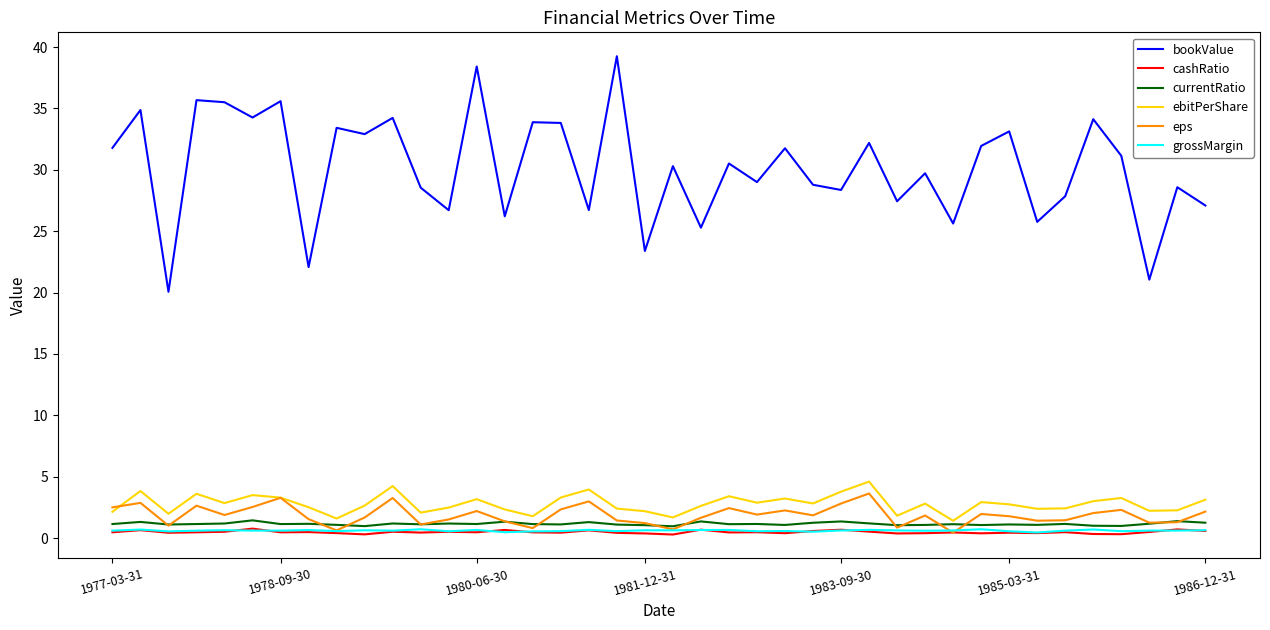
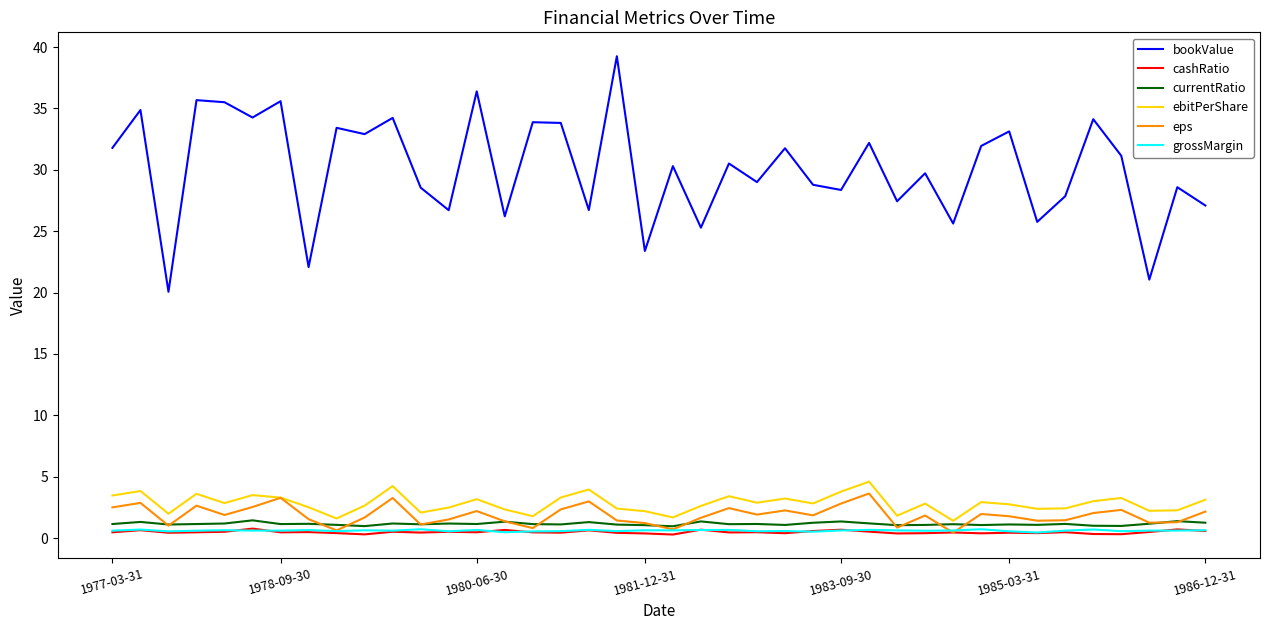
ebitPerShare, 1977-03-31: 2.1 -> 3.5
bookValue, 1980-06-30: 38.4 -> 36.4
